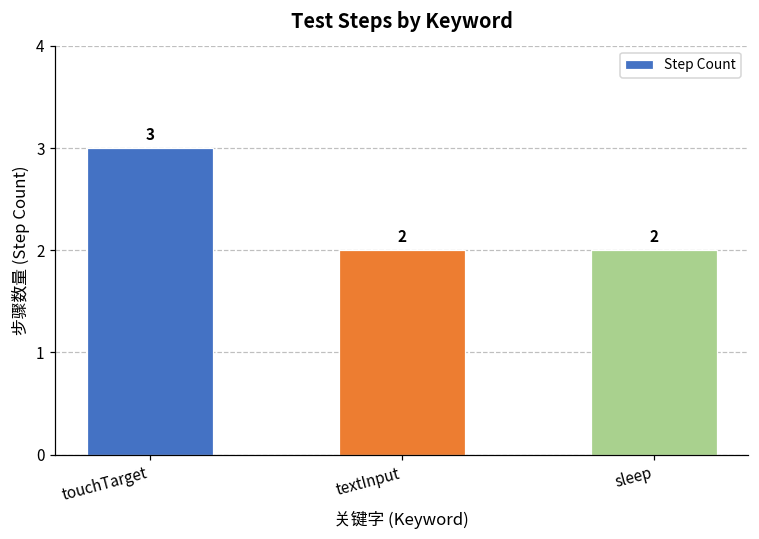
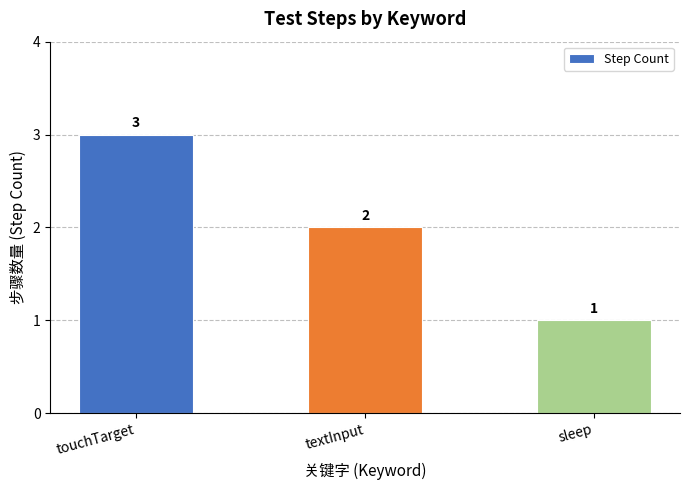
sleep: 2 -> 1
